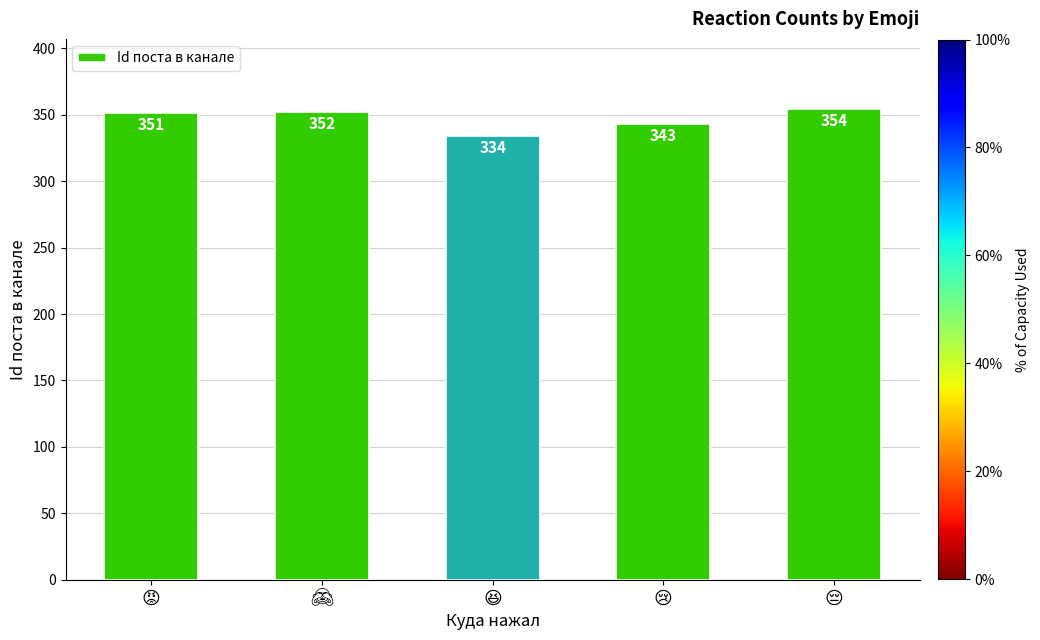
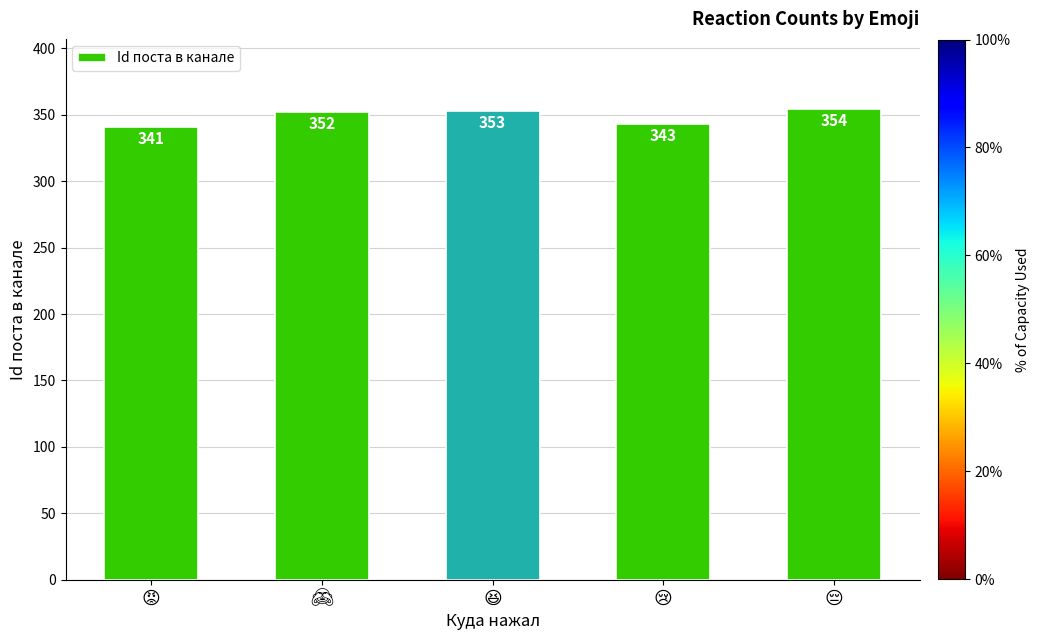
😡: 351 -> 341
😆: 334 -> 353
